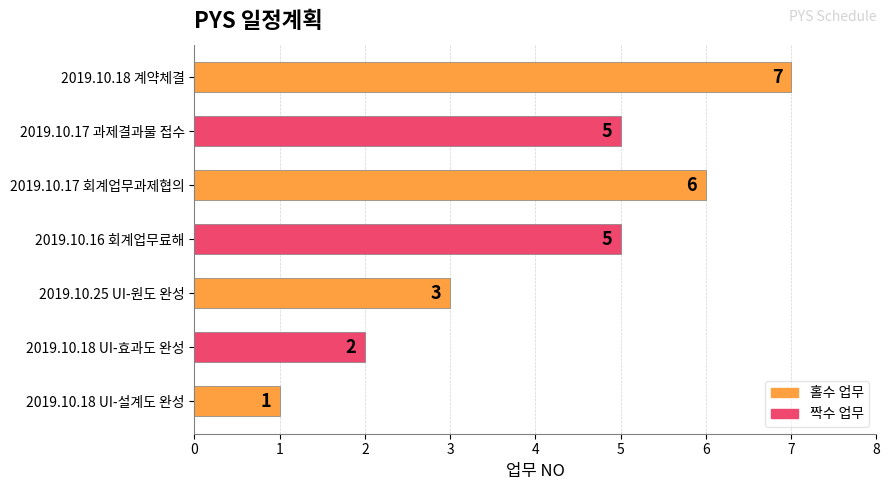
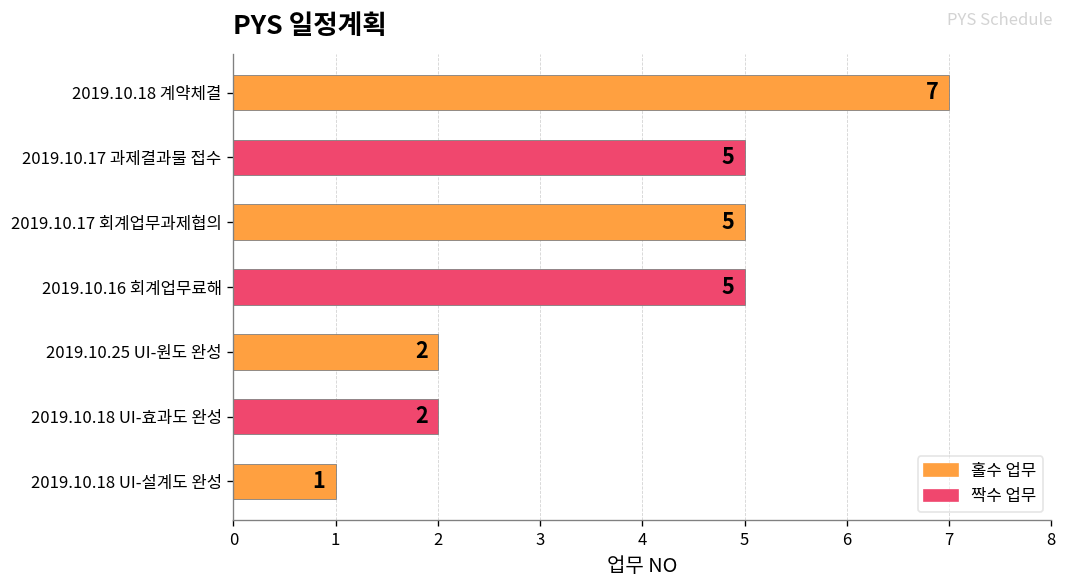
2019.10.17 회계업무과제협의: 6 -> 5
2019.10.25 UI-원도 완성: 3 -> 2
